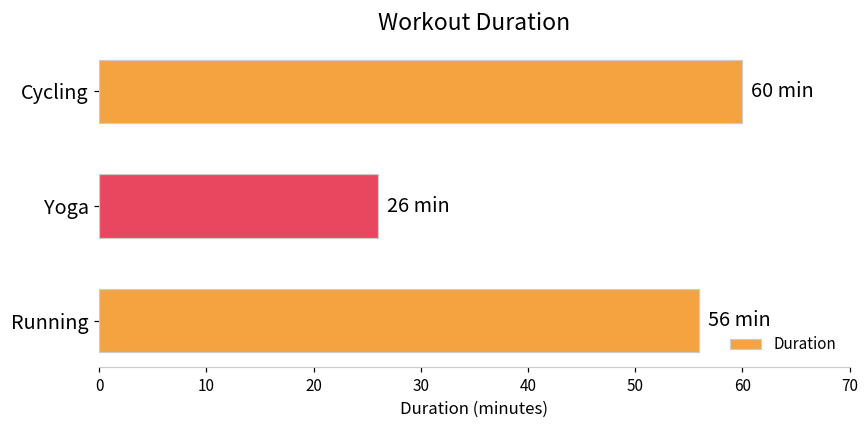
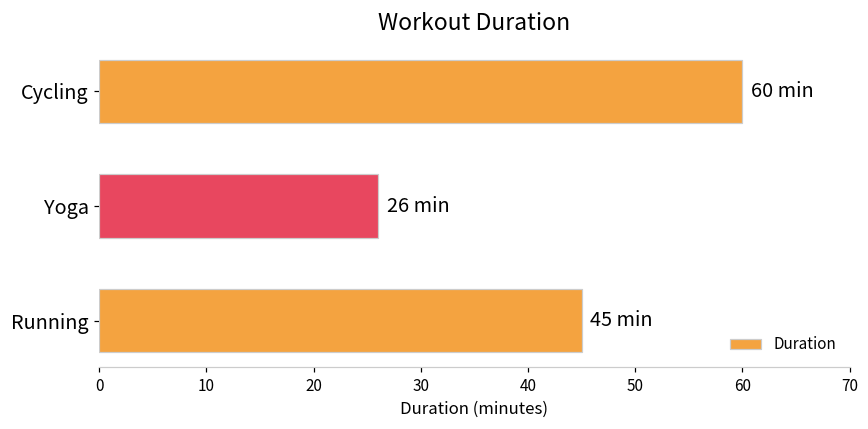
Running: 56 -> 45
